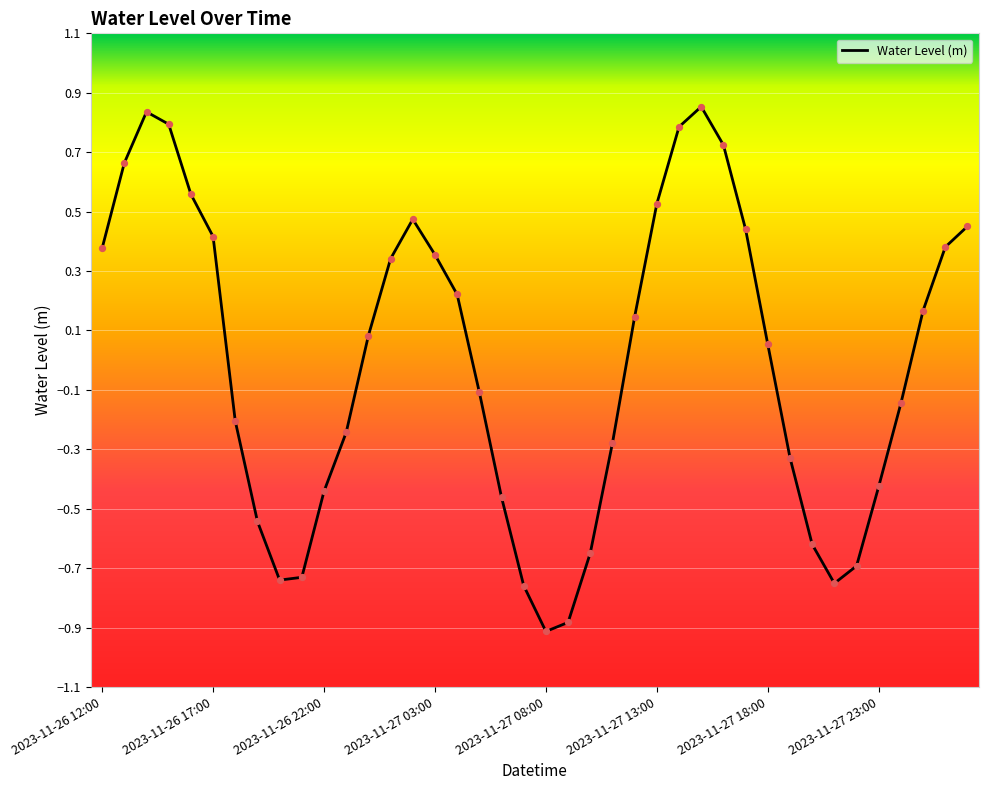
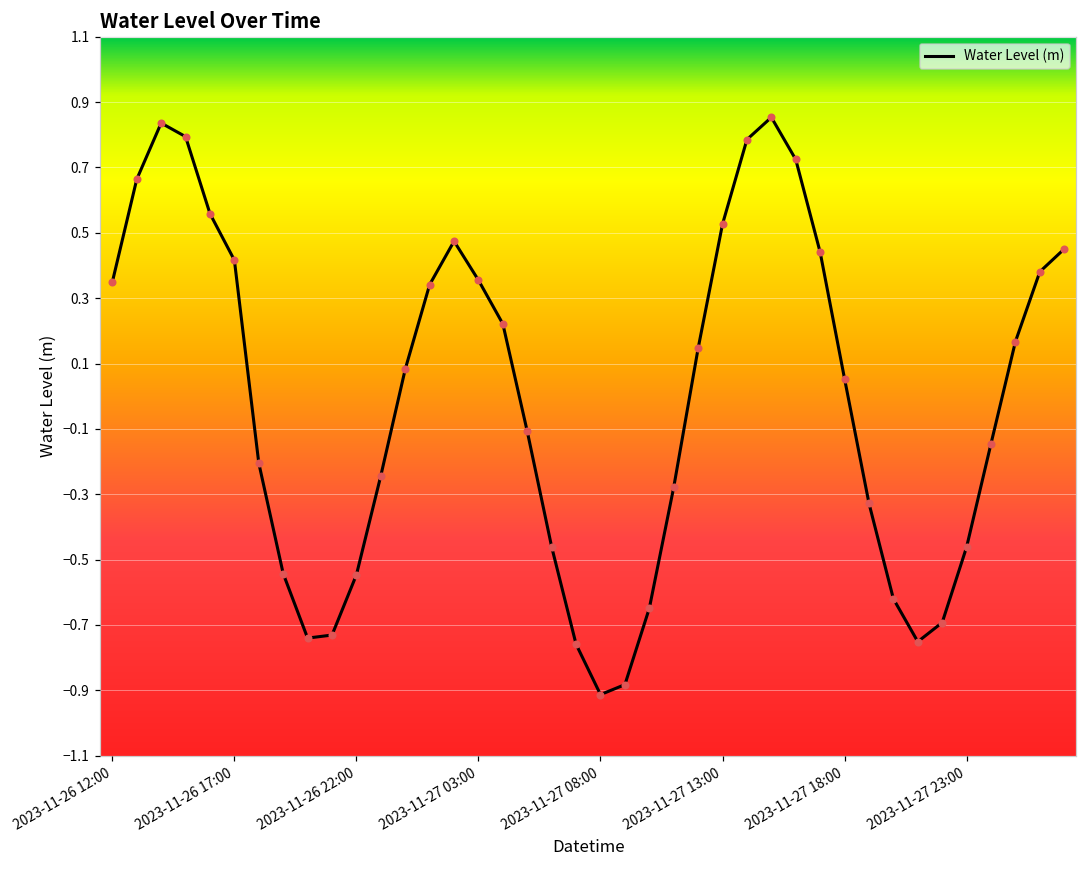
2023-11-26 12:00: 0.38 -> 0.35
2023-11-26 22:00: -0.44 -> -0.55
2023-11-27 23:00: -0.42 -> -0.46
